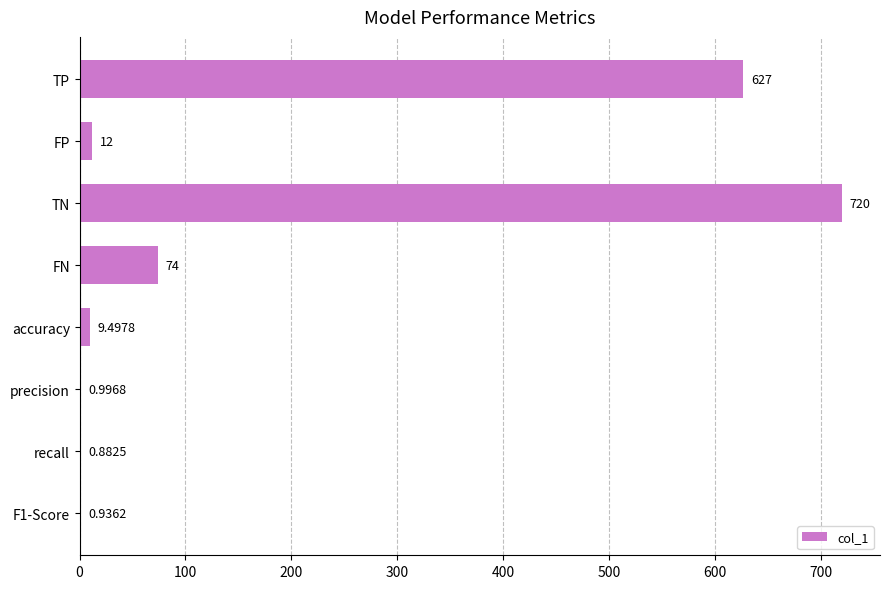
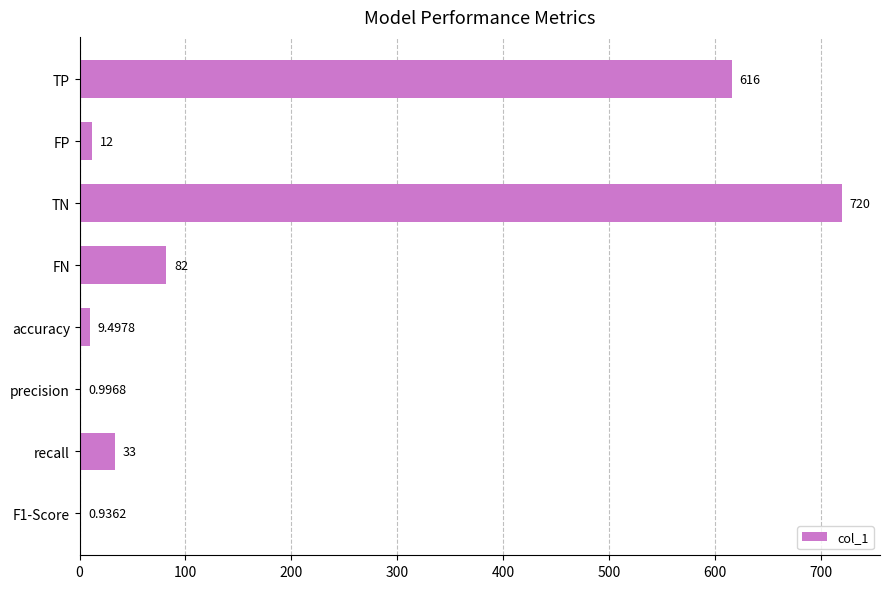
TP: 627 -> 616
FN: 74 -> 82
recall: 0.8825 -> 33
